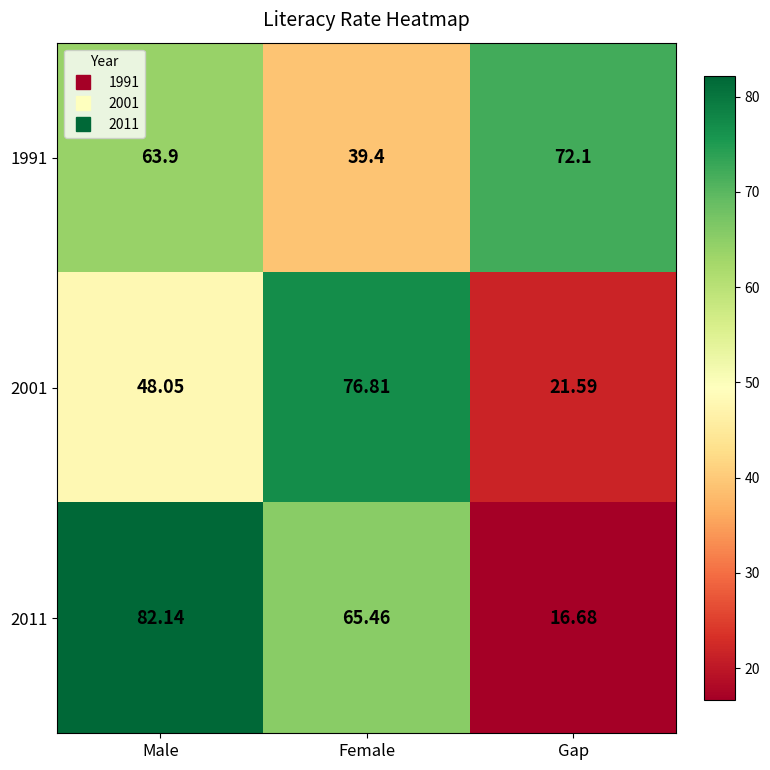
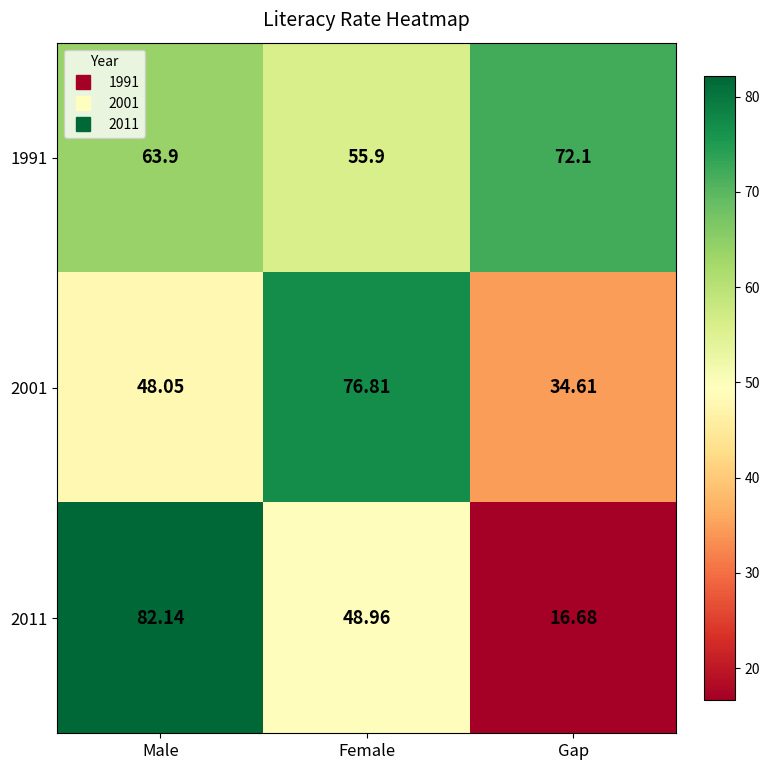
1991, Female: 39.4 -> 55.9
2001, Gap: 21.59 -> 34.61
2011, Female: 65.46 -> 48.96
